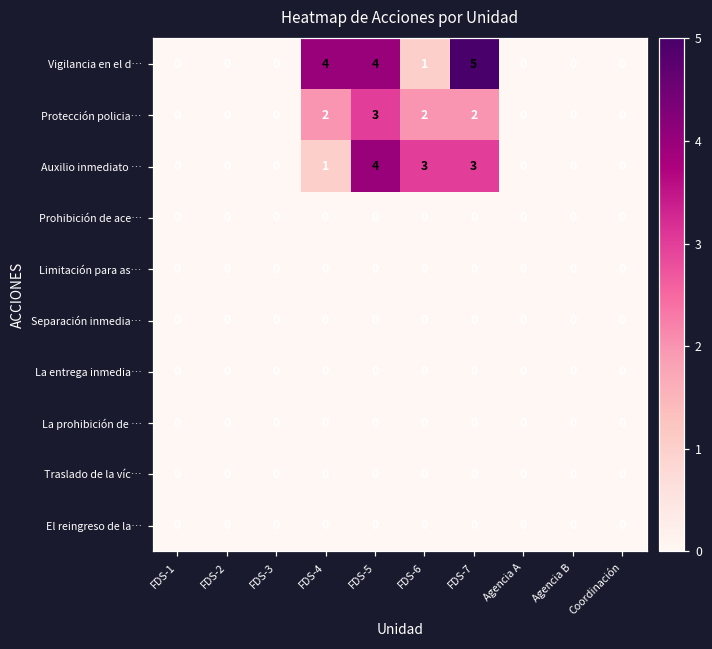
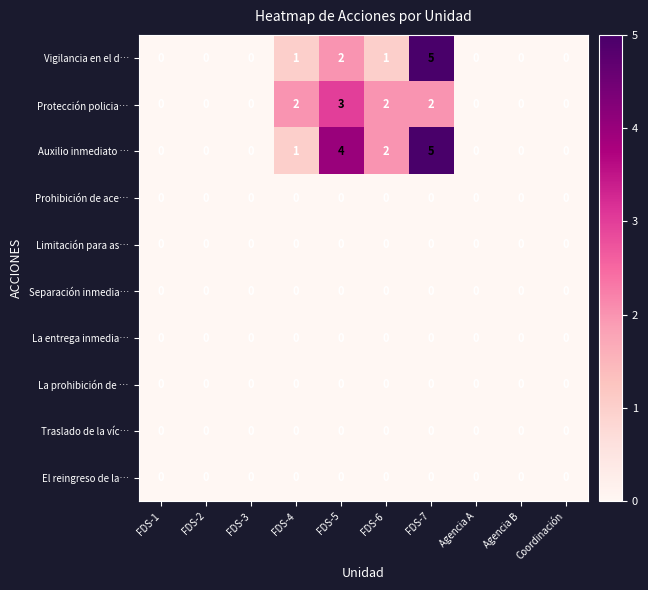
Vigilancia en el d…, FDS-4: 4 -> 1
Vigilancia en el d…, FDS-5: 4 -> 2
Auxilio inmediato …, FDS-6: 3 -> 2
Auxilio inmediato …, FDS-7: 3 -> 5
